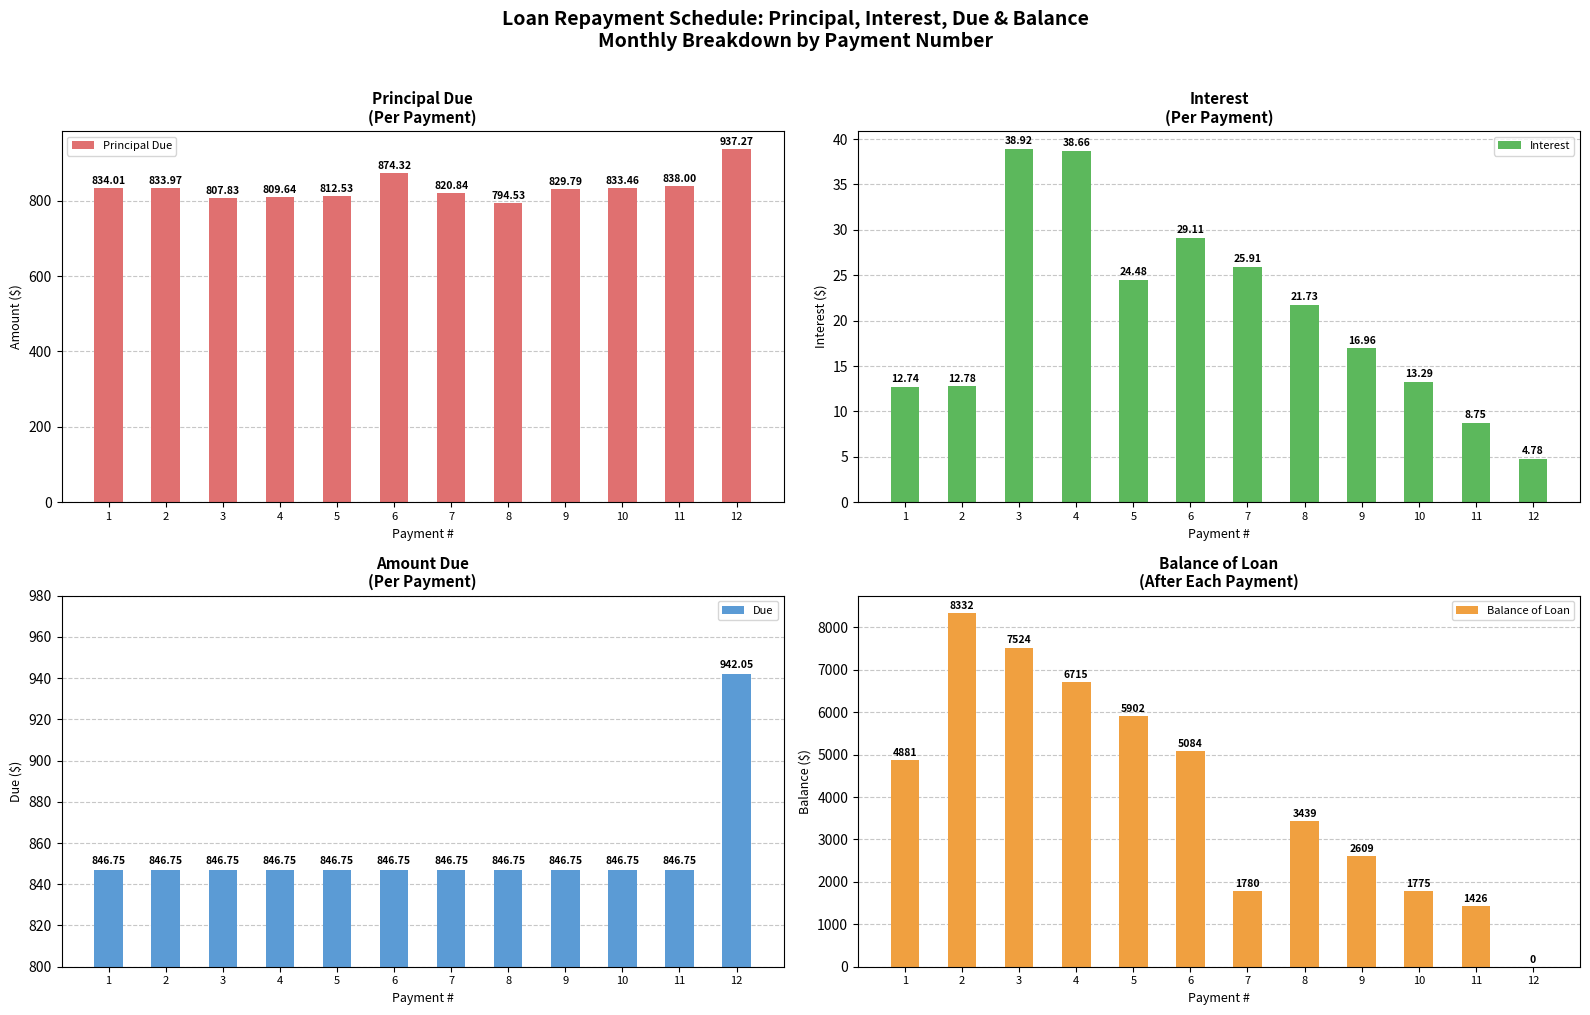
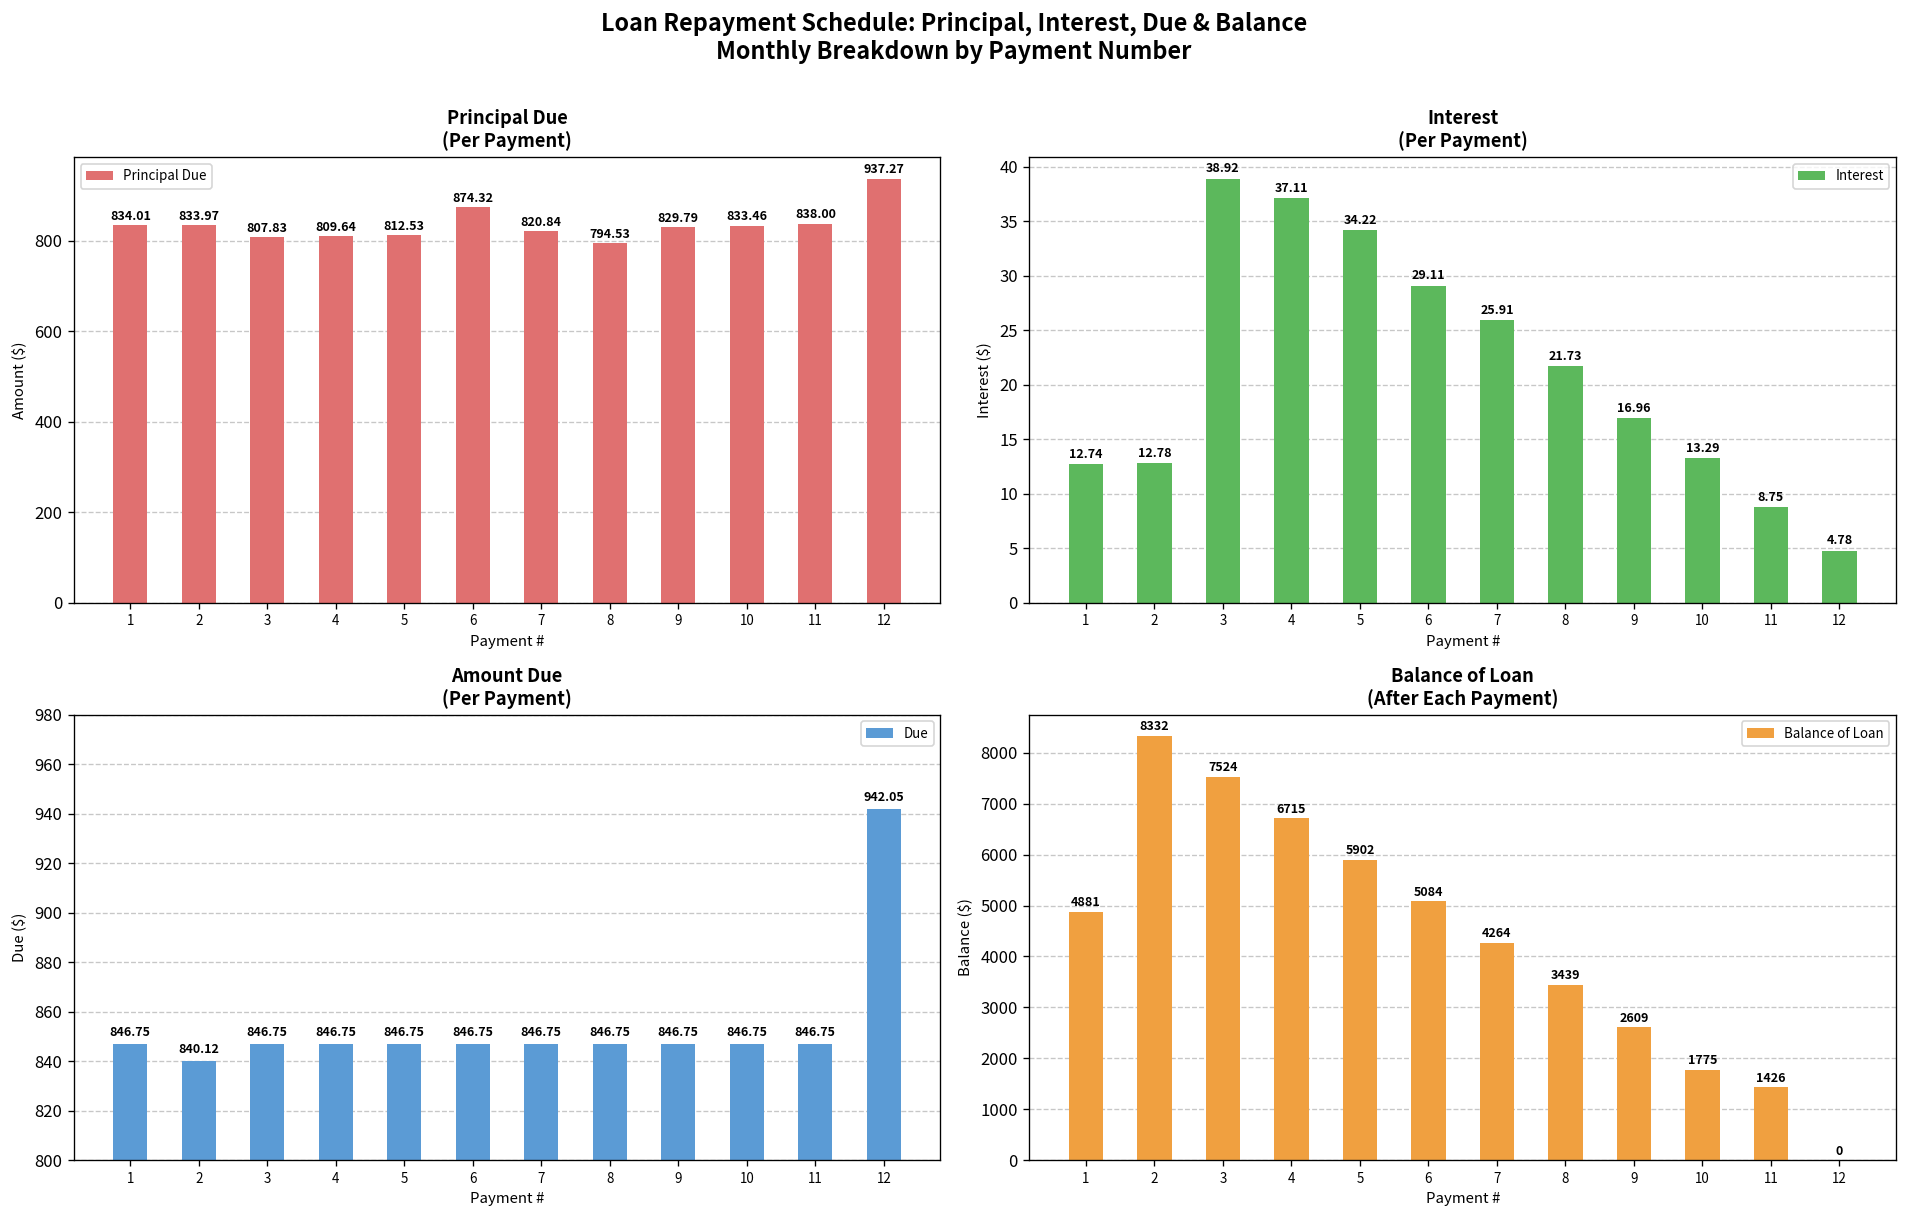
Interest (Per Payment), 4: 38.66 -> 37.11
Interest (Per Payment), 5: 24.48 -> 34.22
Amount Due (Per Payment), 2: 846.75 -> 840.12
Balance of Loan (After Each Payment), 7: 1780 -> 4264
